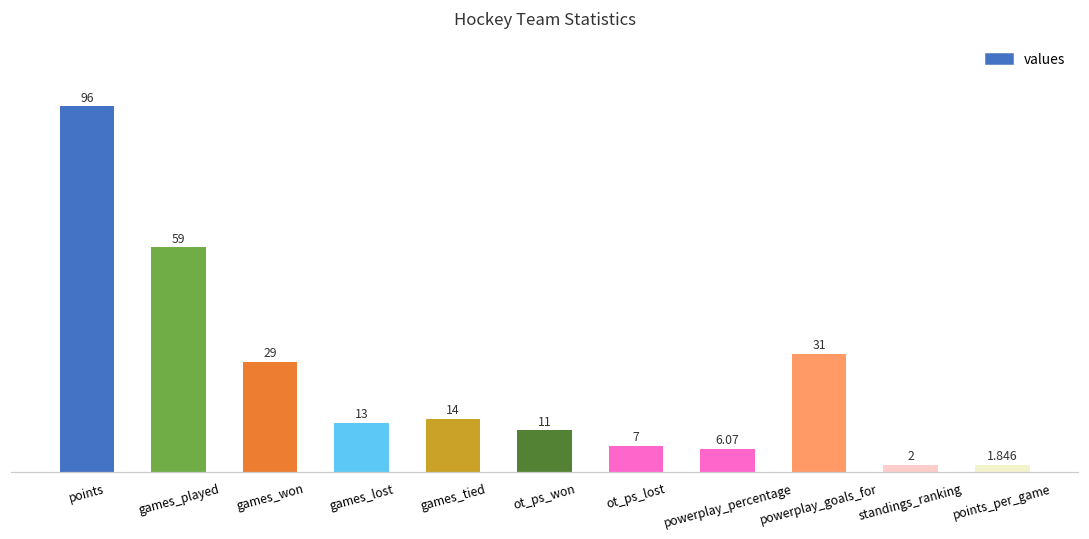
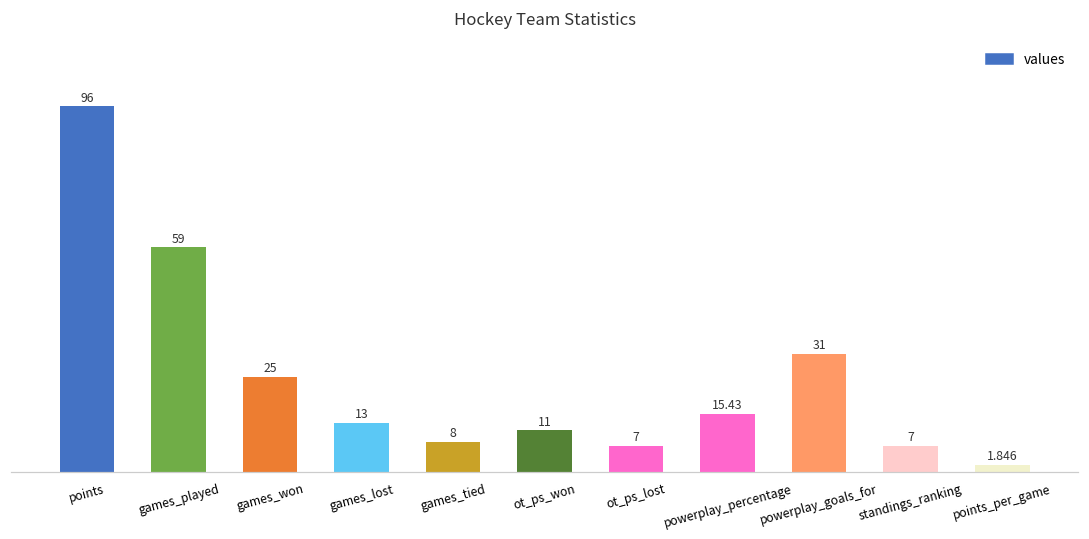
games_won: 29 -> 25
games_tied: 14 -> 8
powerplay_percentage: 6.07 -> 15.43
standings_ranking: 2 -> 7
